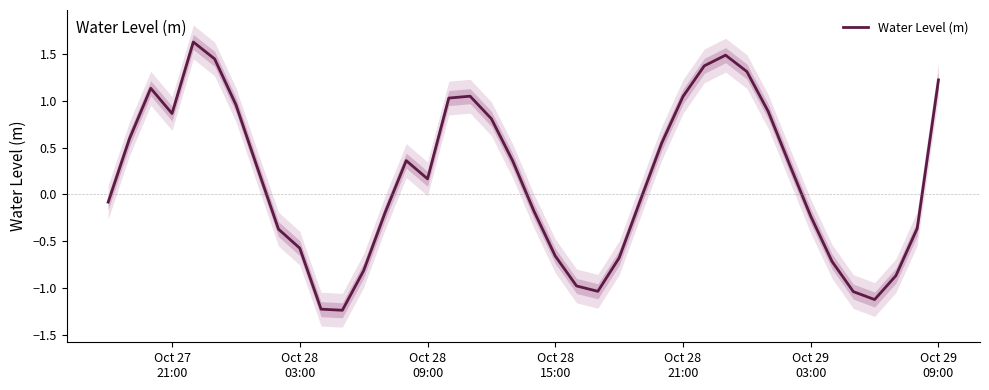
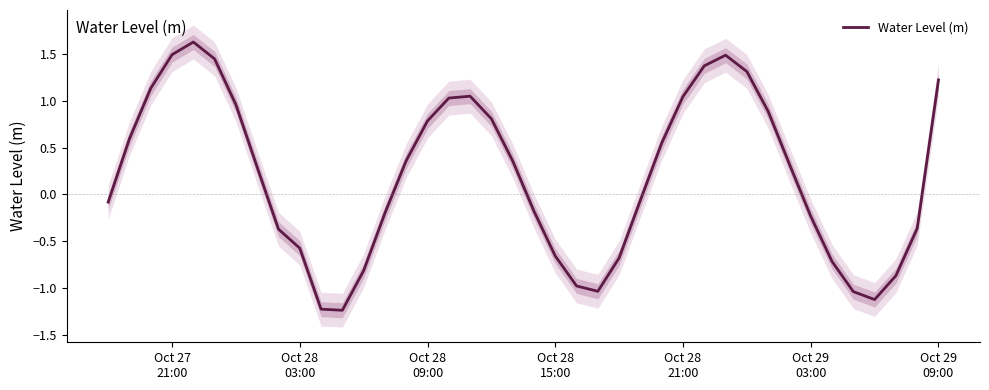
Water Level (m), Oct 27 21:00: 0.9 -> 1.5
Water Level (m), Oct 28 09:00: 0.2 -> 0.8
